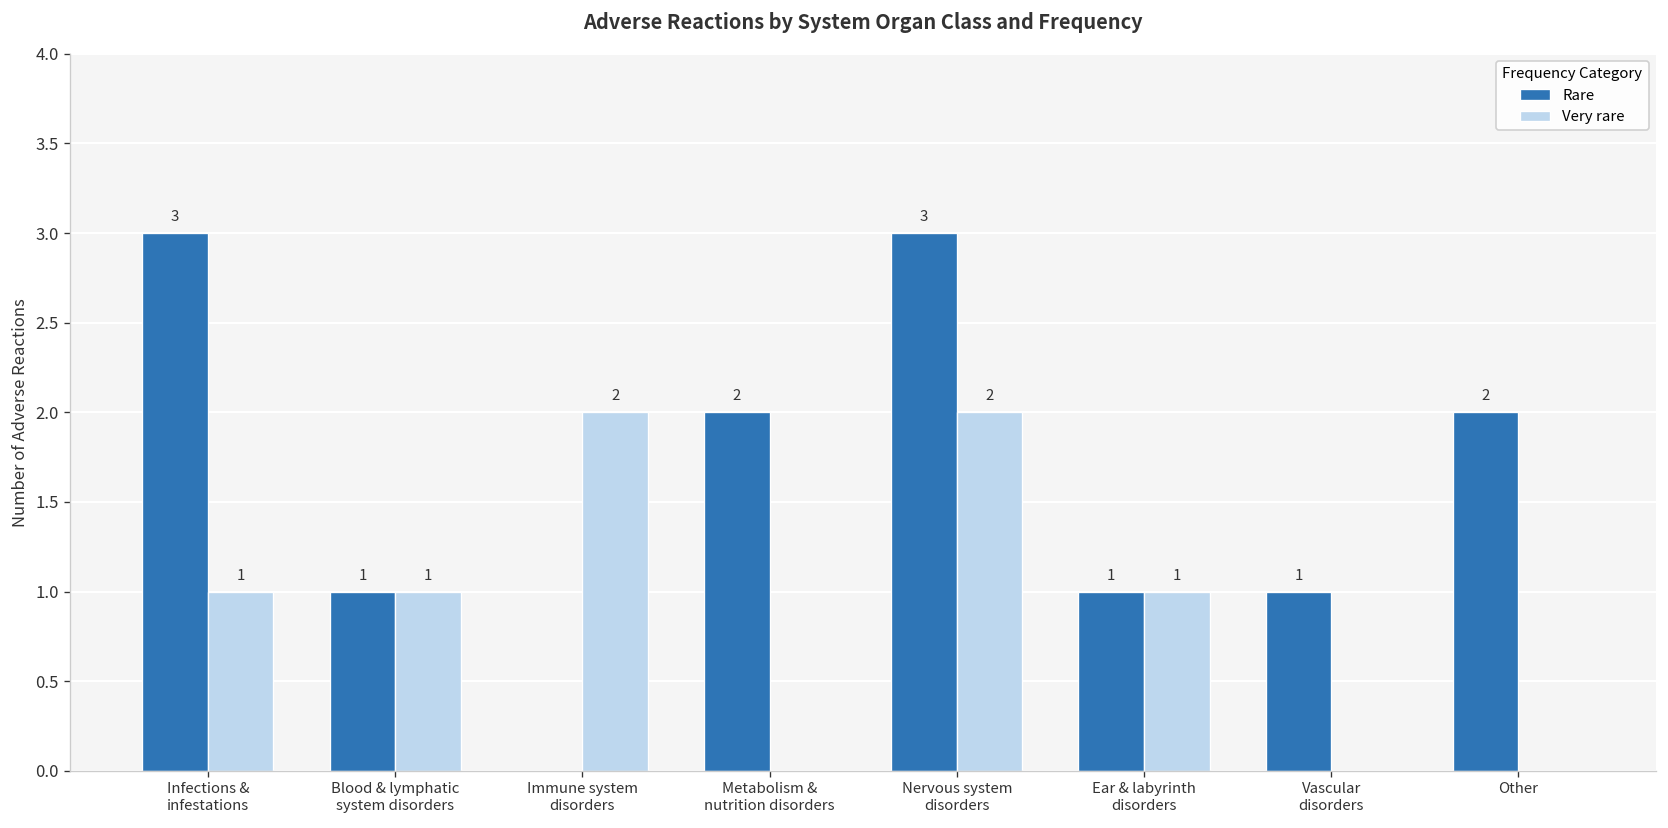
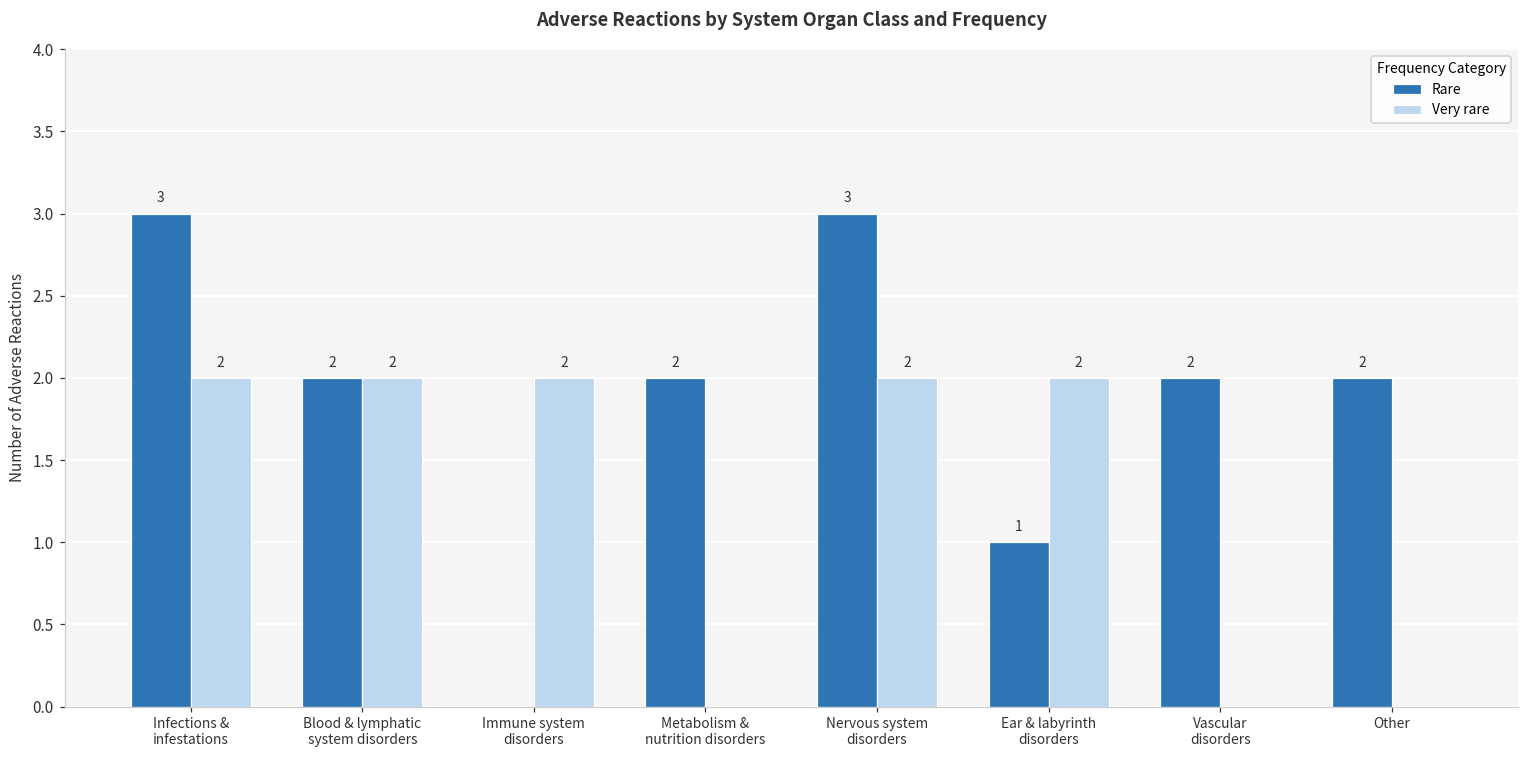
Very rare, Infections & infestations: 1 -> 2
Rare, Blood & lymphatic system disorders: 1 -> 2
Very rare, Blood & lymphatic system disorders: 1 -> 2
Very rare, Ear & labyrinth disorders: 1 -> 2
Rare, Vascular disorders: 1 -> 2
